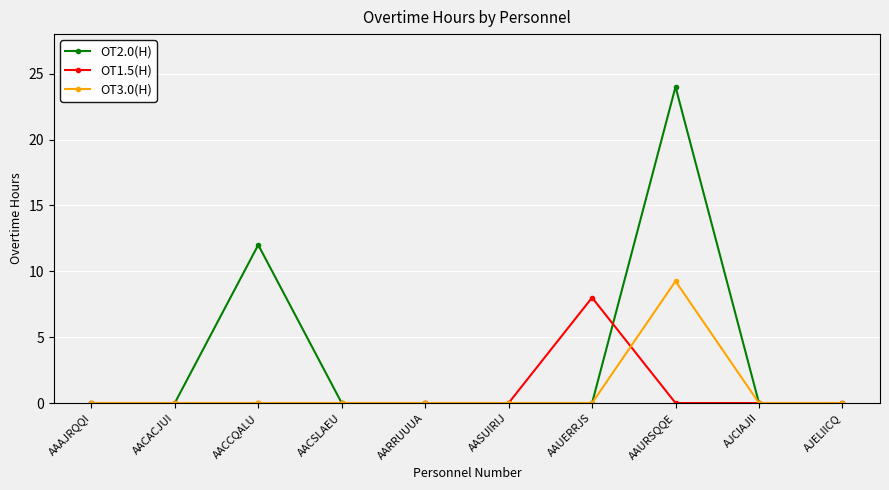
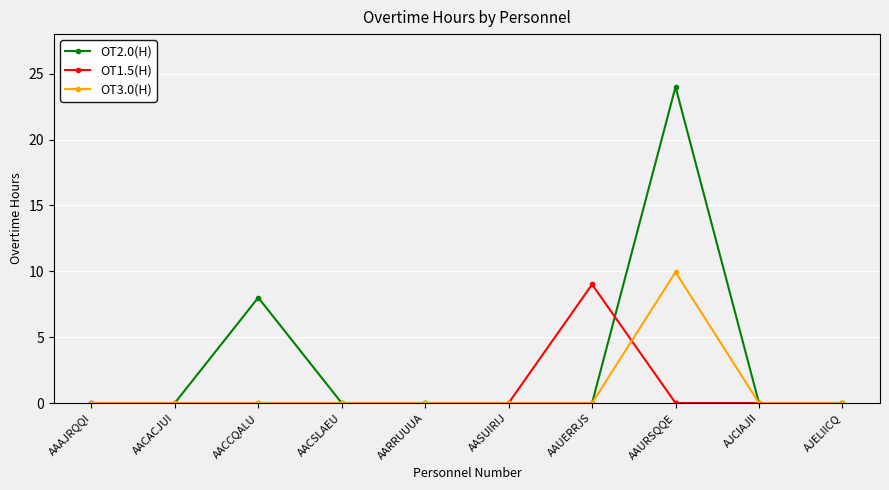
OT2.0(H), AACCQALU: 12 -> 8
OT1.5(H), AAUERRJS: 8 -> 9
OT3.0(H), AAURSQQE: 9.3 -> 9.9
